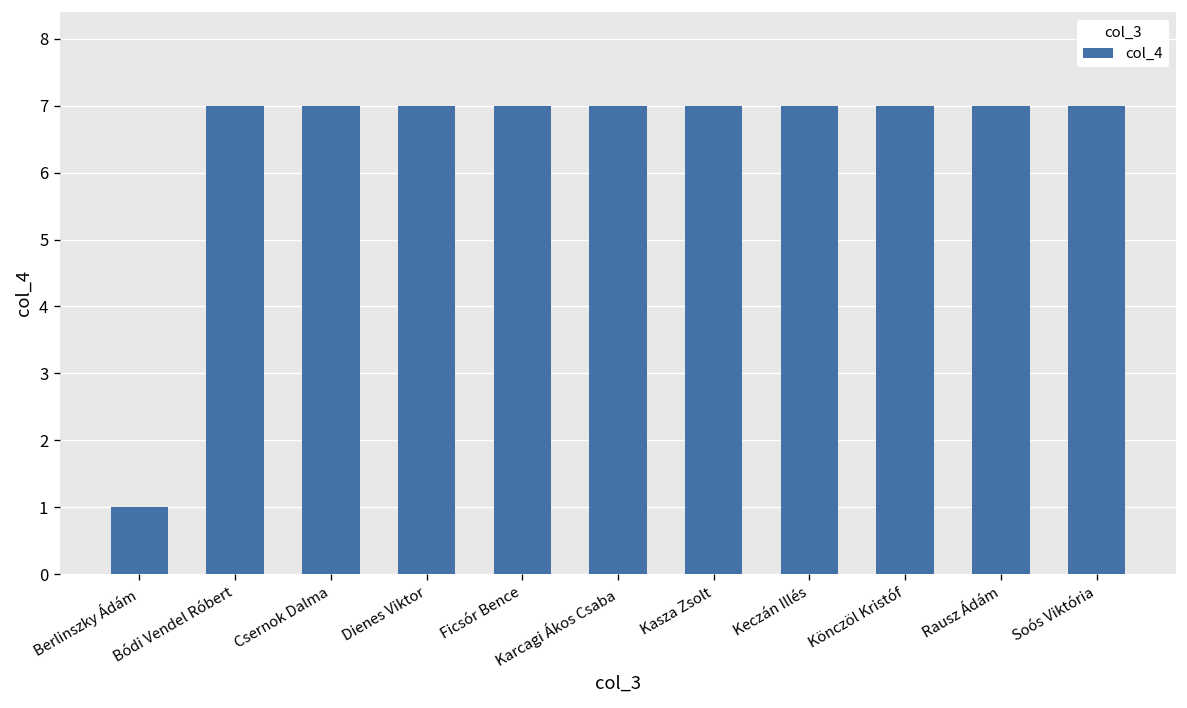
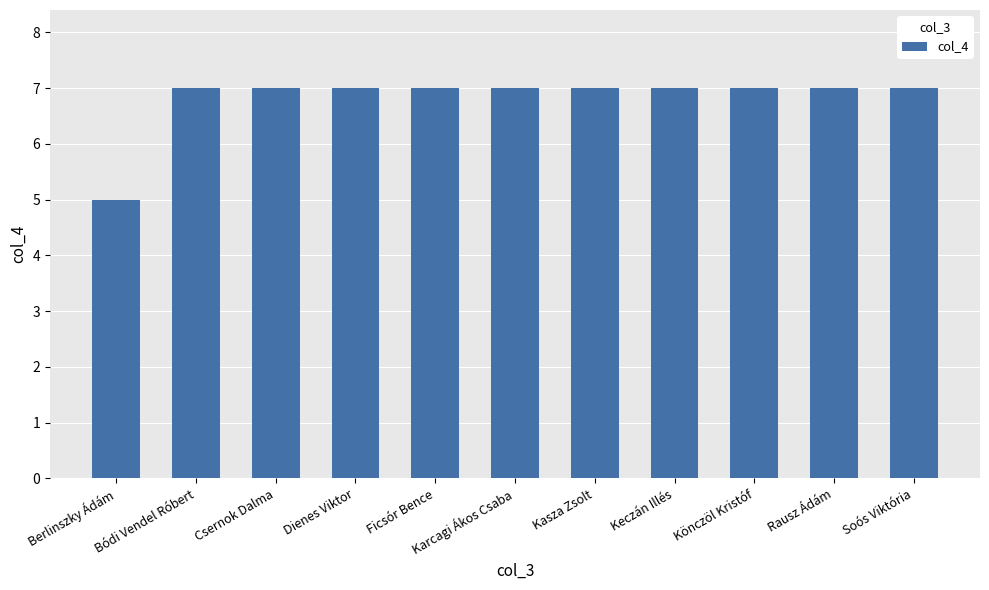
Berlinszky Ádám: 1 -> 5
